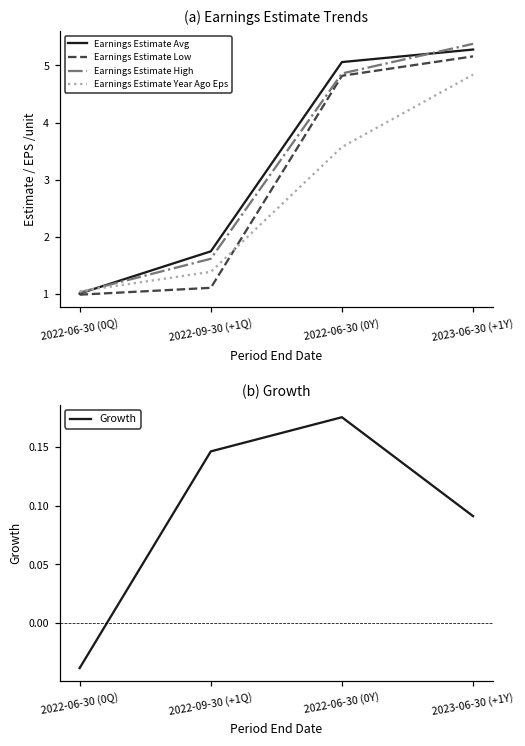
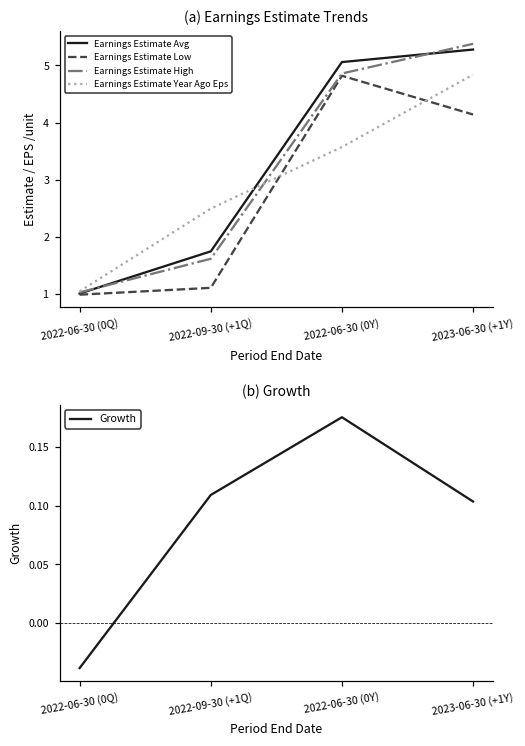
(a) Earnings Estimate Trends, Earnings Estimate Year Ago Eps, 2022-09-30 (+1Q): 1.4 -> 2.5
(a) Earnings Estimate Trends, Earnings Estimate Low, 2023-06-30 (+1Y): 5.2 -> 4.1
(b) Growth, 2022-09-30 (+1Q): 0.146 -> 0.109
(b) Growth, 2023-06-30 (+1Y): 0.091 -> 0.103
